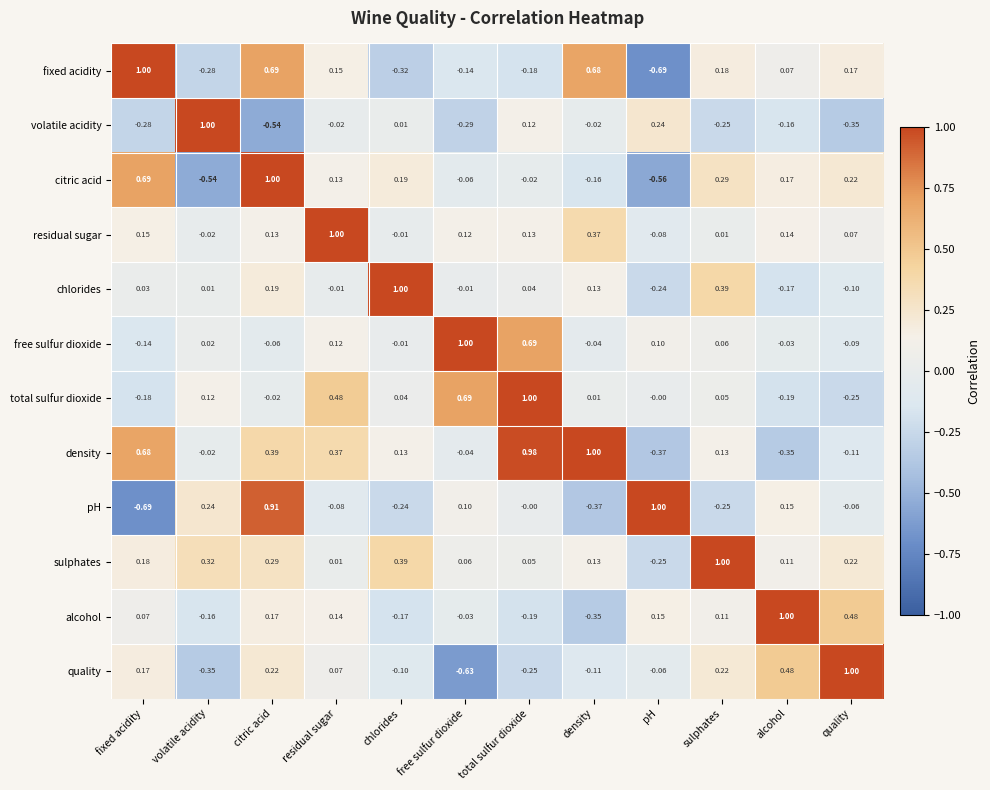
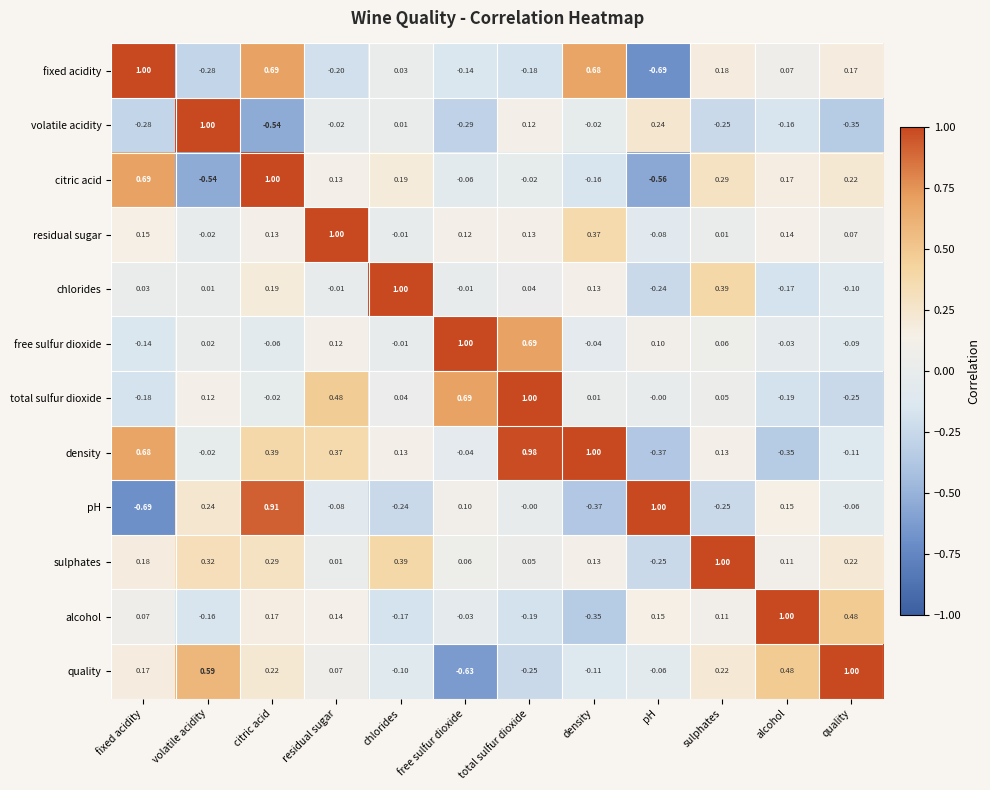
fixed acidity, residual sugar: 0.15 -> -0.20
fixed acidity, chlorides: -0.32 -> 0.03
quality, volatile acidity: -0.35 -> 0.59
